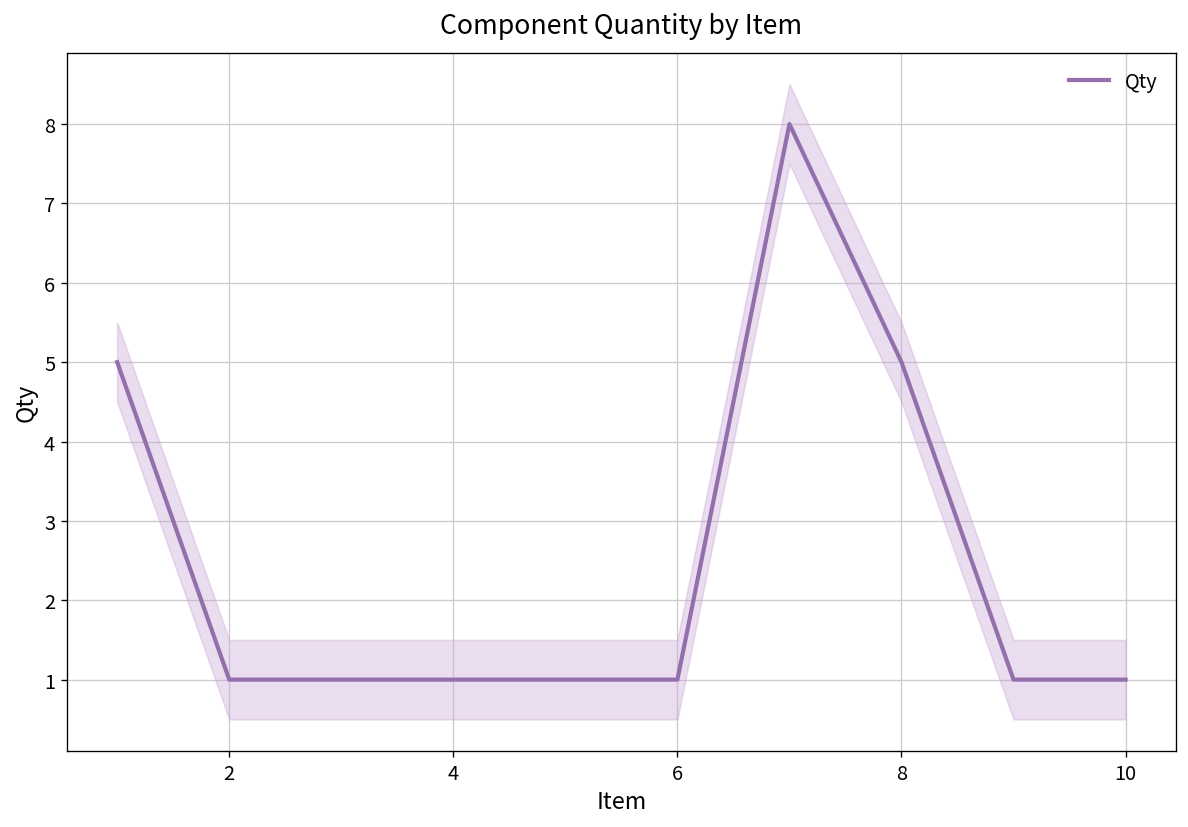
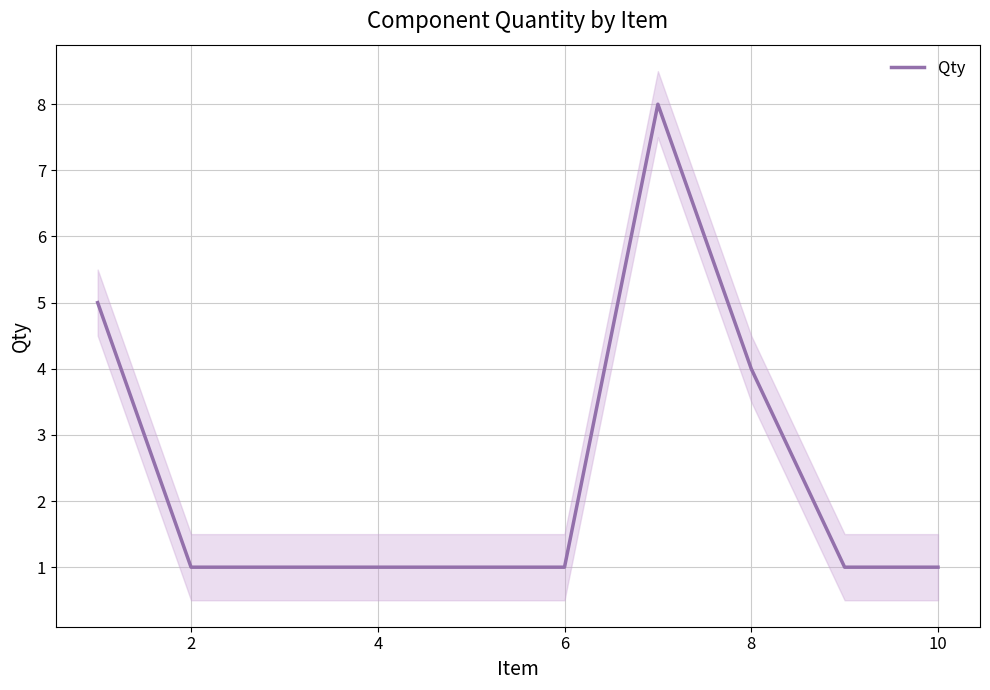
Qty, 8: 5 -> 4
